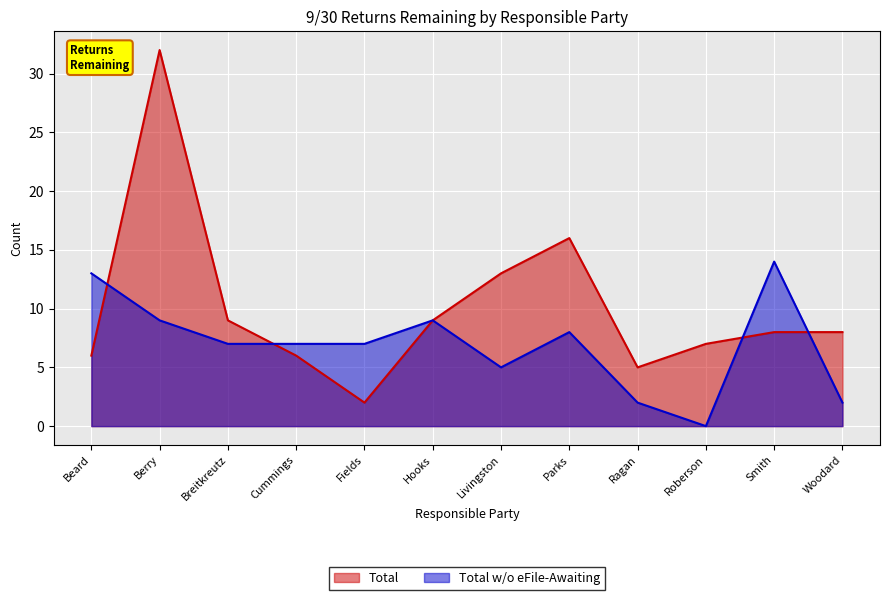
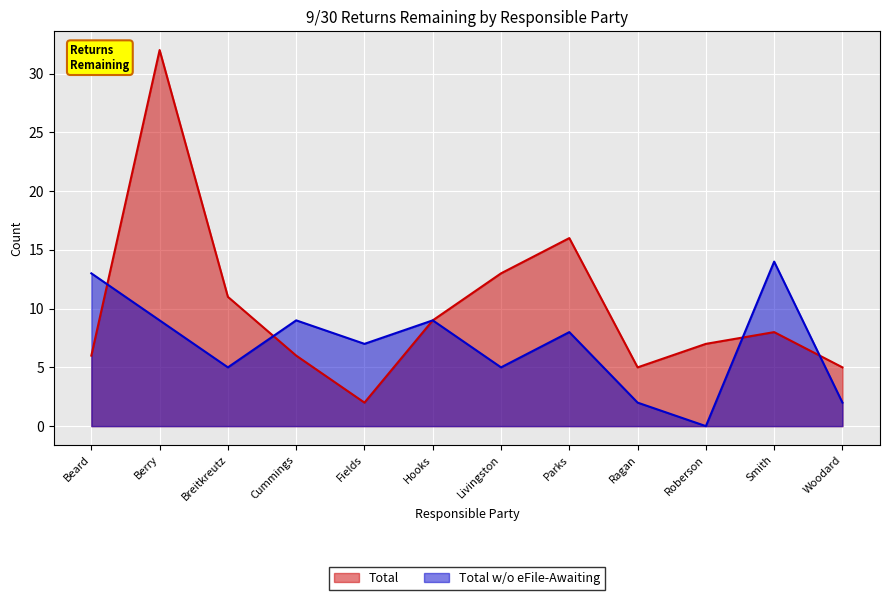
Total, Breitkreutz: 9 -> 11
Total w/o eFile-Awaiting, Breitkreutz: 7 -> 5
Total w/o eFile-Awaiting, Cummings: 7 -> 9
Total, Woodard: 8 -> 5
